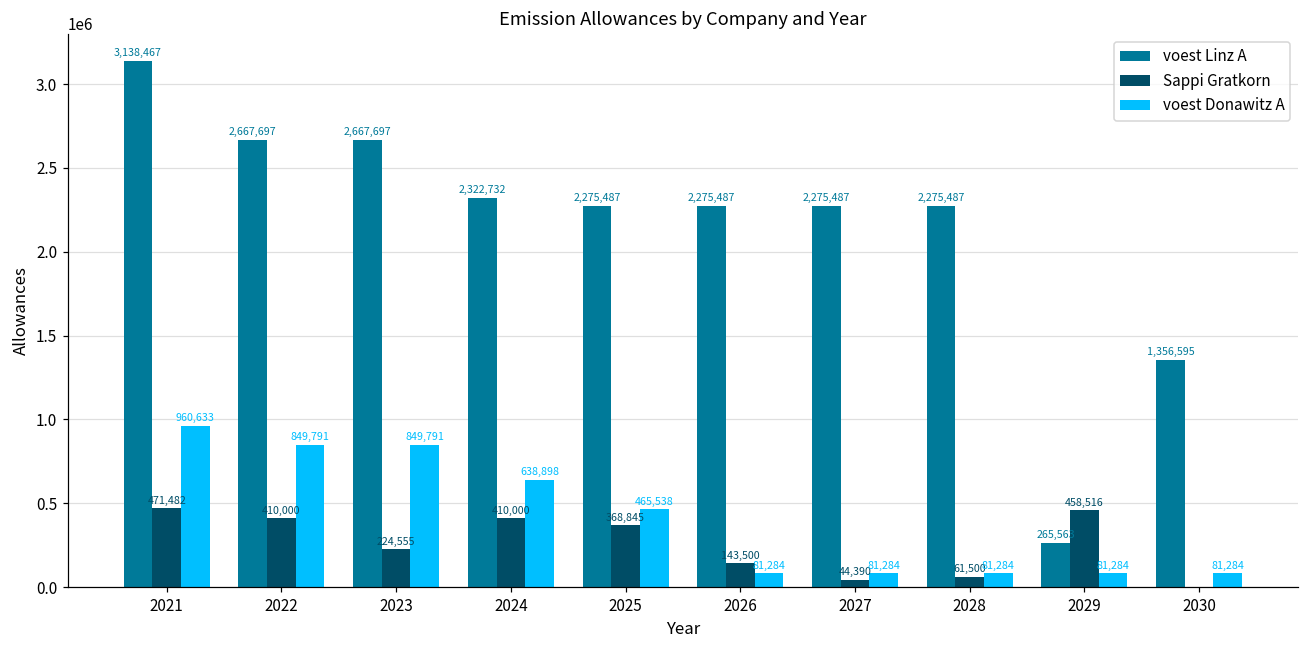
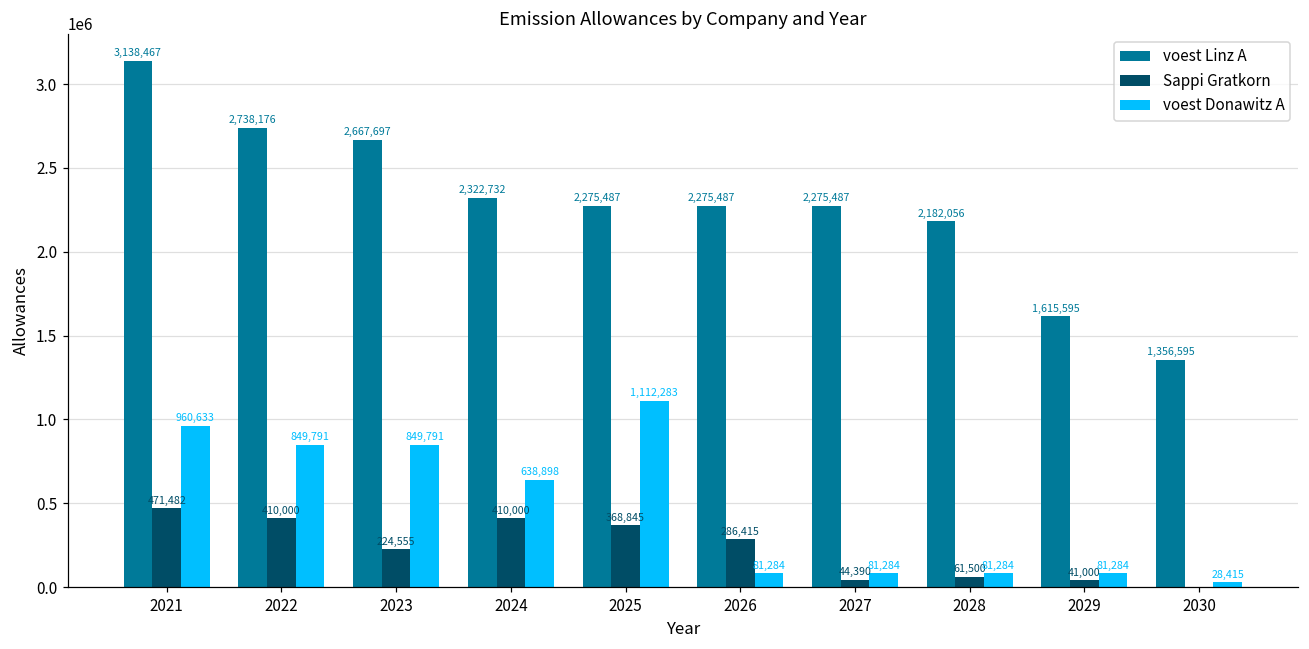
voest Linz A, 2022: 2,667,697 -> 2,738,176
voest Donawitz A, 2025: 465,538 -> 1,112,283
Sappi Gratkorn, 2026: 143,500 -> 286,415
voest Linz A, 2028: 2,275,487 -> 2,182,056
voest Linz A, 2029: 265,563 -> 1,615,595
Sappi Gratkorn, 2029: 458,516 -> 41,000
voest Donawitz A, 2030: 81,284 -> 28,415
